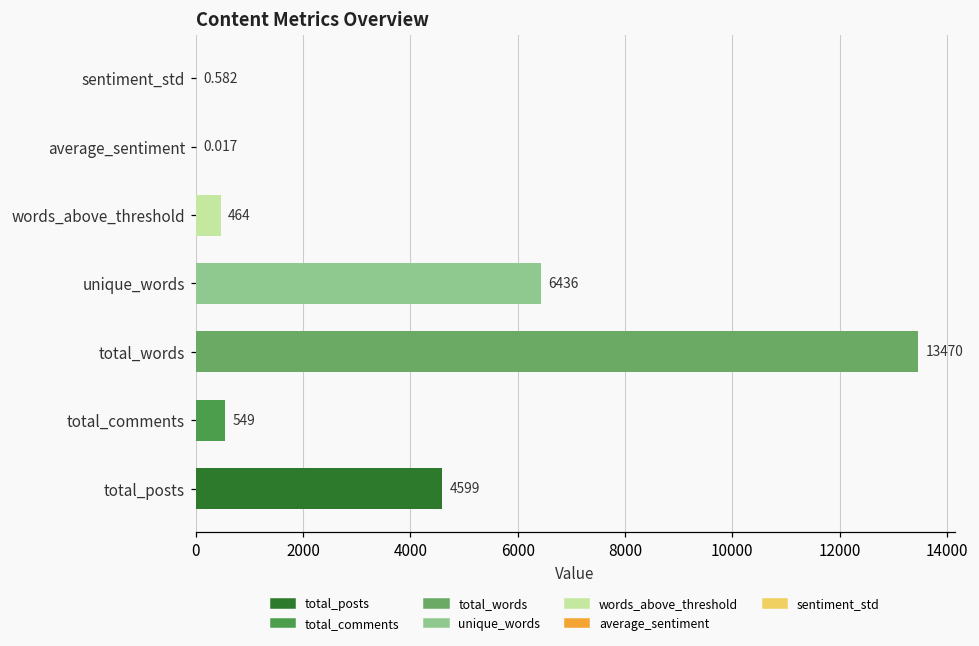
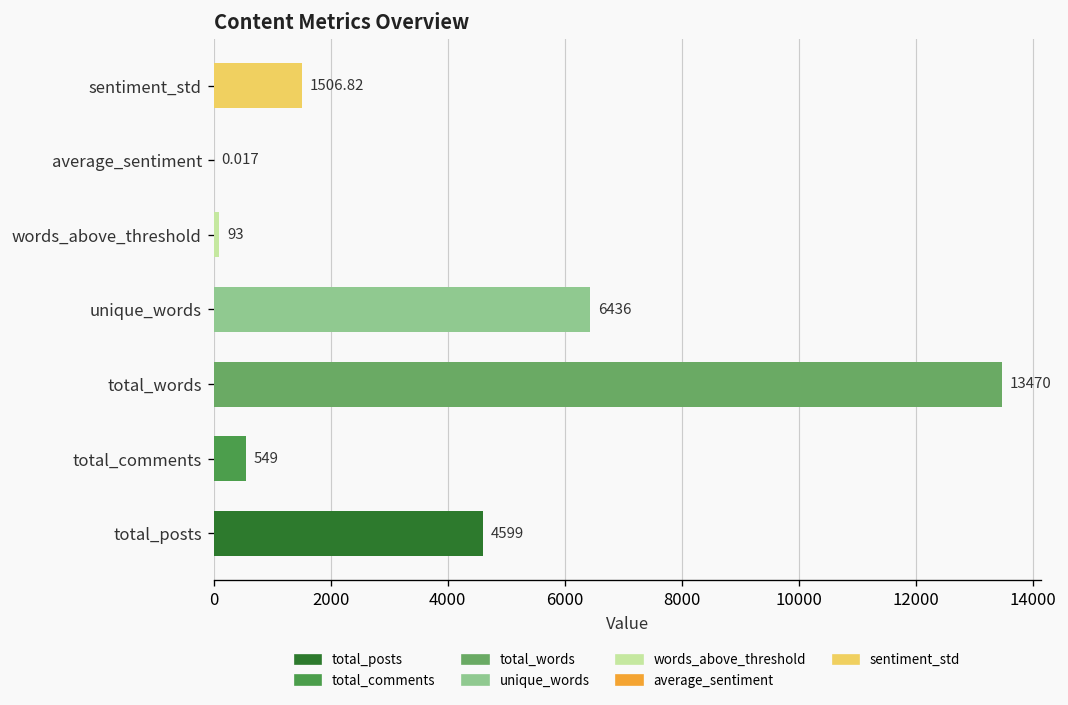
sentiment_std: 0.582 -> 1506.82
words_above_threshold: 464 -> 93
